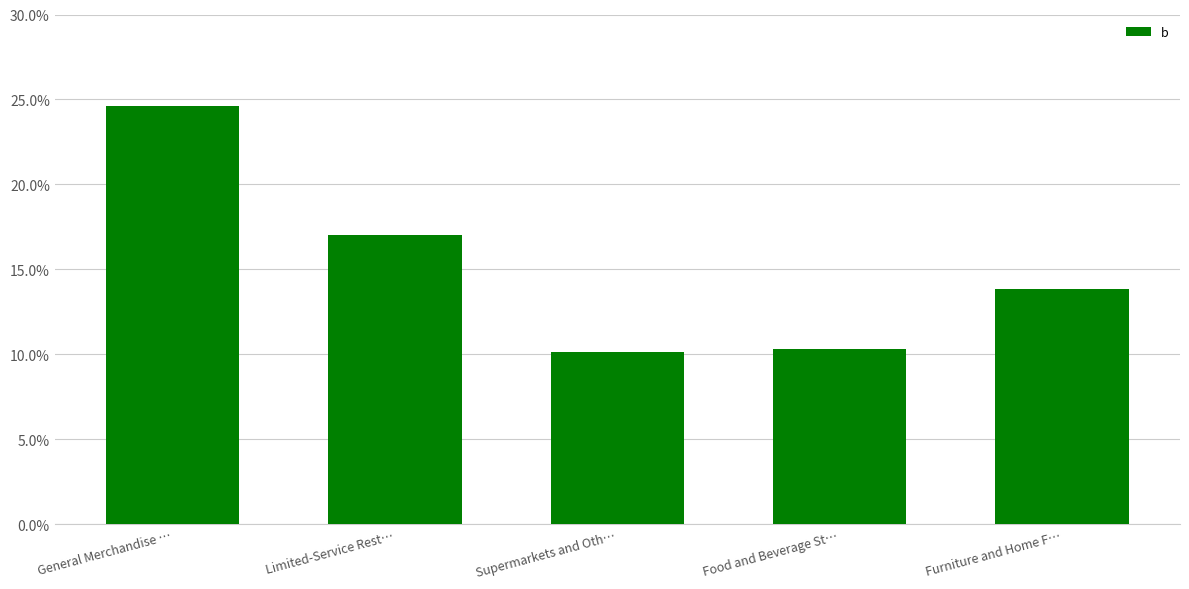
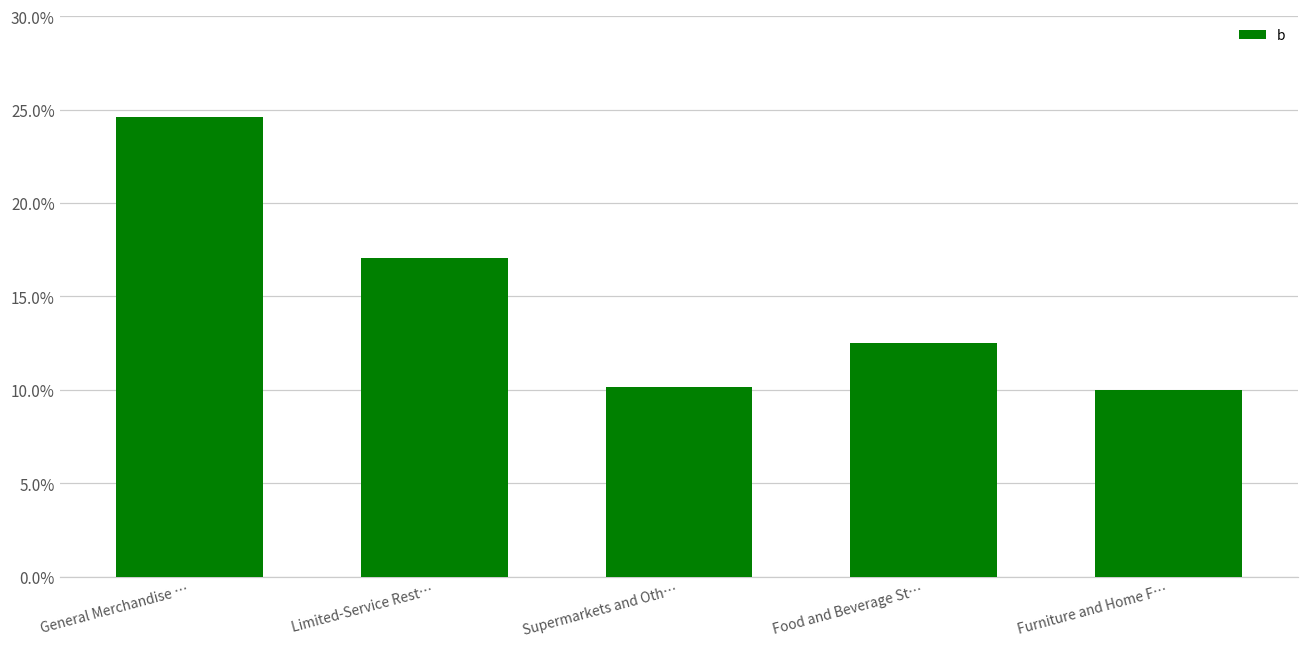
Food and Beverage St…: 10.3% -> 12.5%
Furniture and Home F…: 13.8% -> 10.0%
